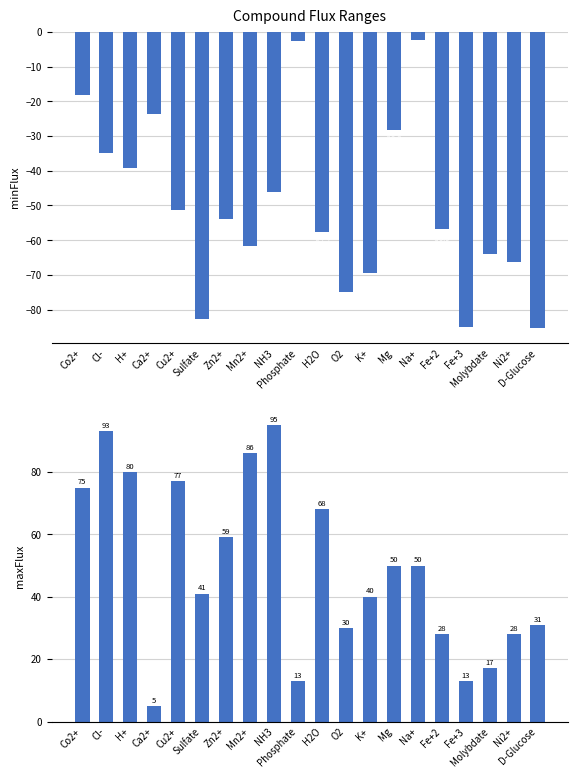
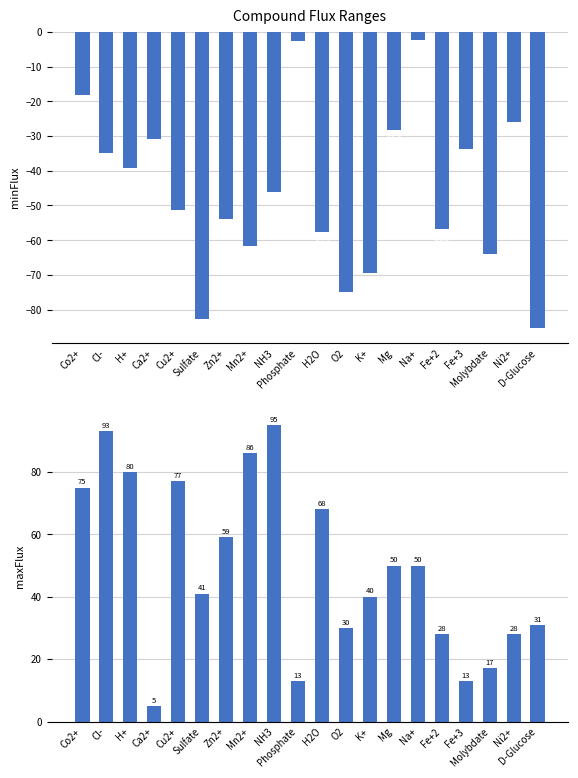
Compound Flux Ranges, Ca2+: -24 -> -31
Compound Flux Ranges, Fe+3: -85 -> -34
Compound Flux Ranges, Ni2+: -66 -> -26
